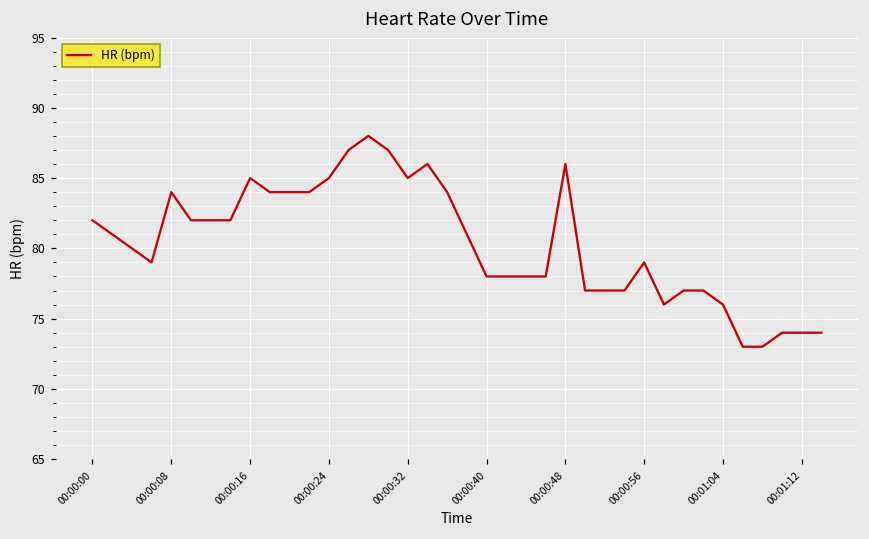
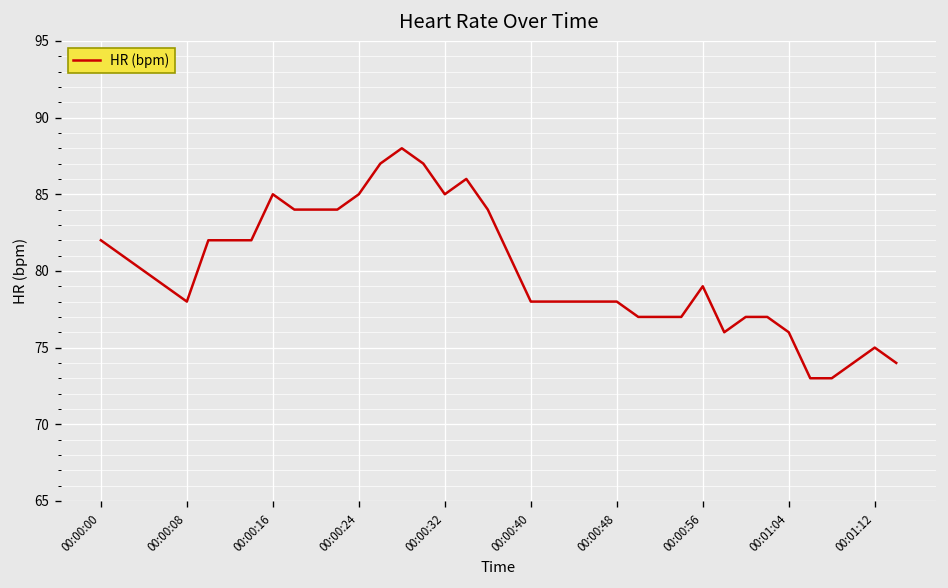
00:00:08: 84 -> 78
00:00:48: 86 -> 78
00:01:12: 74 -> 75
